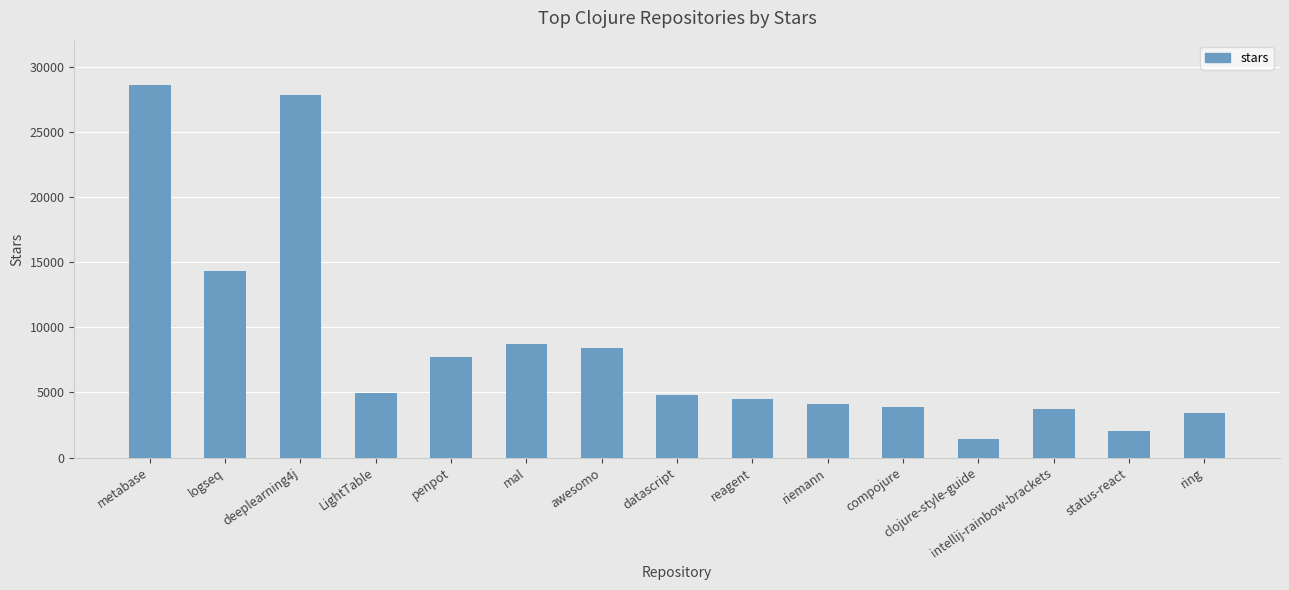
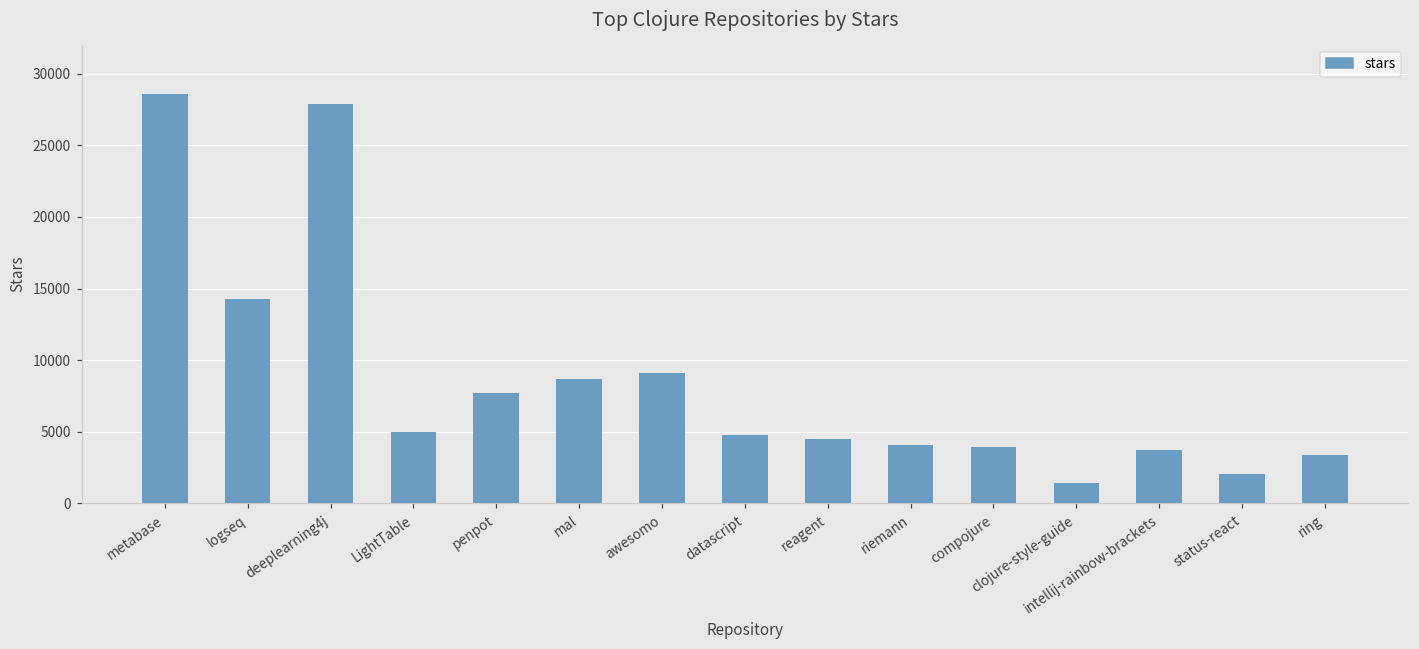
awesomo: 8400 -> 9100
